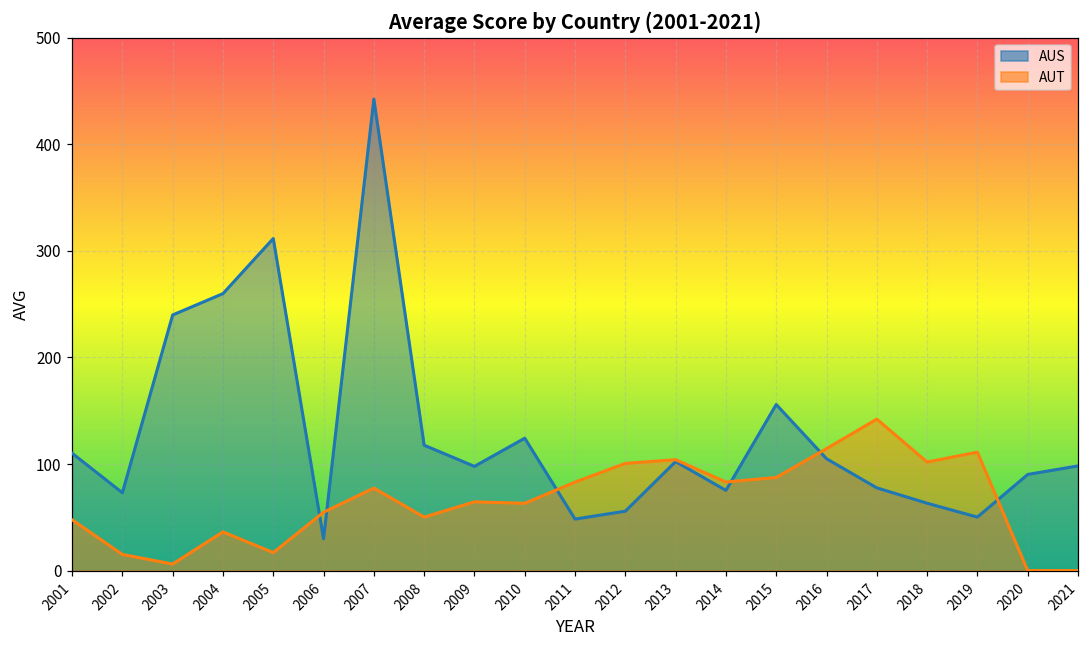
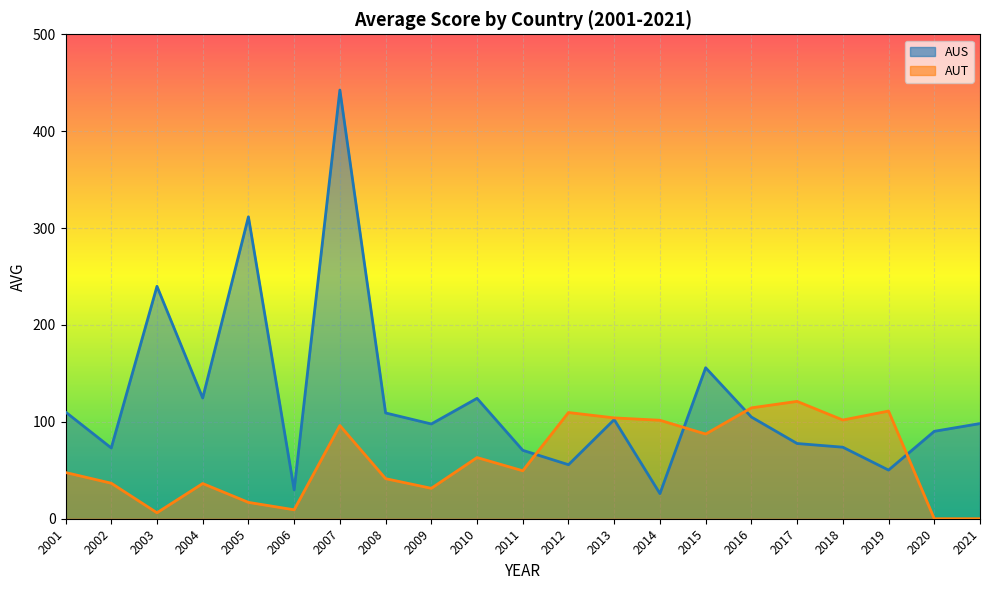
AUT, 2002: 20 -> 40
AUS, 2004: 260 -> 120
AUT, 2006: 50 -> 10
AUT, 2007: 80 -> 100
AUS, 2008: 120 -> 110
AUT, 2008: 50 -> 40
AUT, 2009: 60 -> 30
AUS, 2011: 50 -> 70
AUT, 2011: 80 -> 50
AUT, 2012: 100 -> 110
AUS, 2014: 80 -> 30
AUT, 2014: 80 -> 100
AUT, 2017: 140 -> 120
AUS, 2018: 60 -> 70
